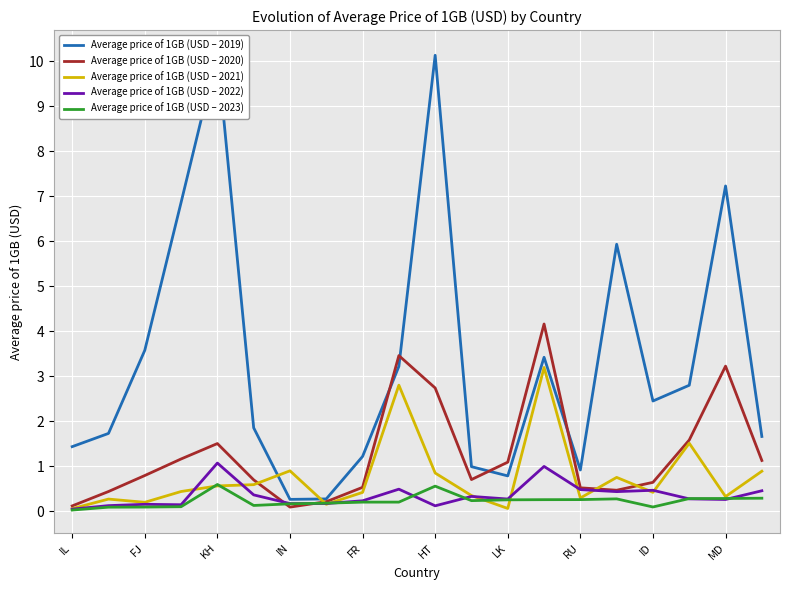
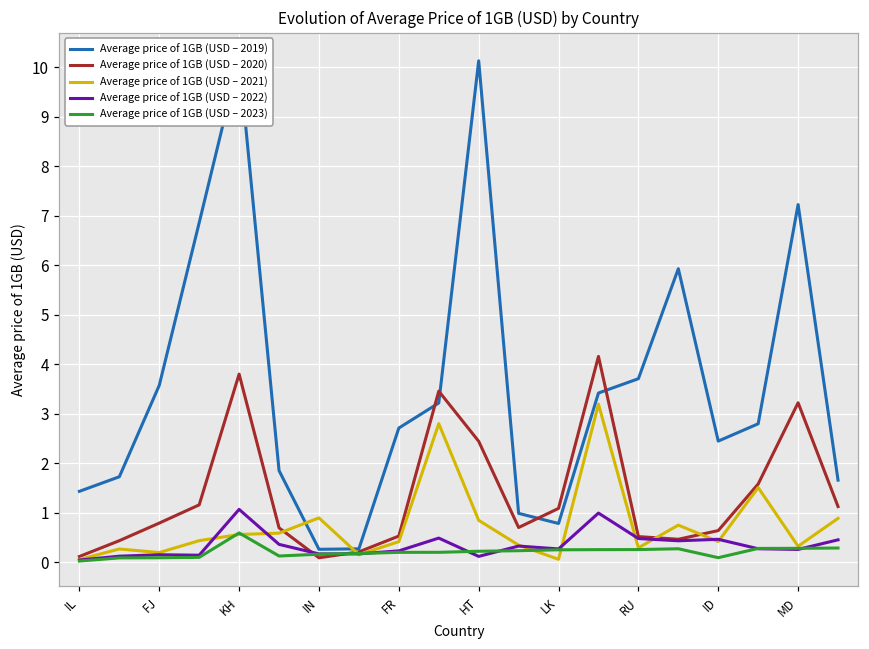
Average price of 1GB (USD – 2020), KH: 1.5 -> 3.8
Average price of 1GB (USD – 2019), FR: 1.2 -> 2.7
Average price of 1GB (USD – 2020), HT: 2.7 -> 2.4
Average price of 1GB (USD – 2023), HT: 0.6 -> 0.2
Average price of 1GB (USD – 2019), RU: 0.9 -> 3.7
